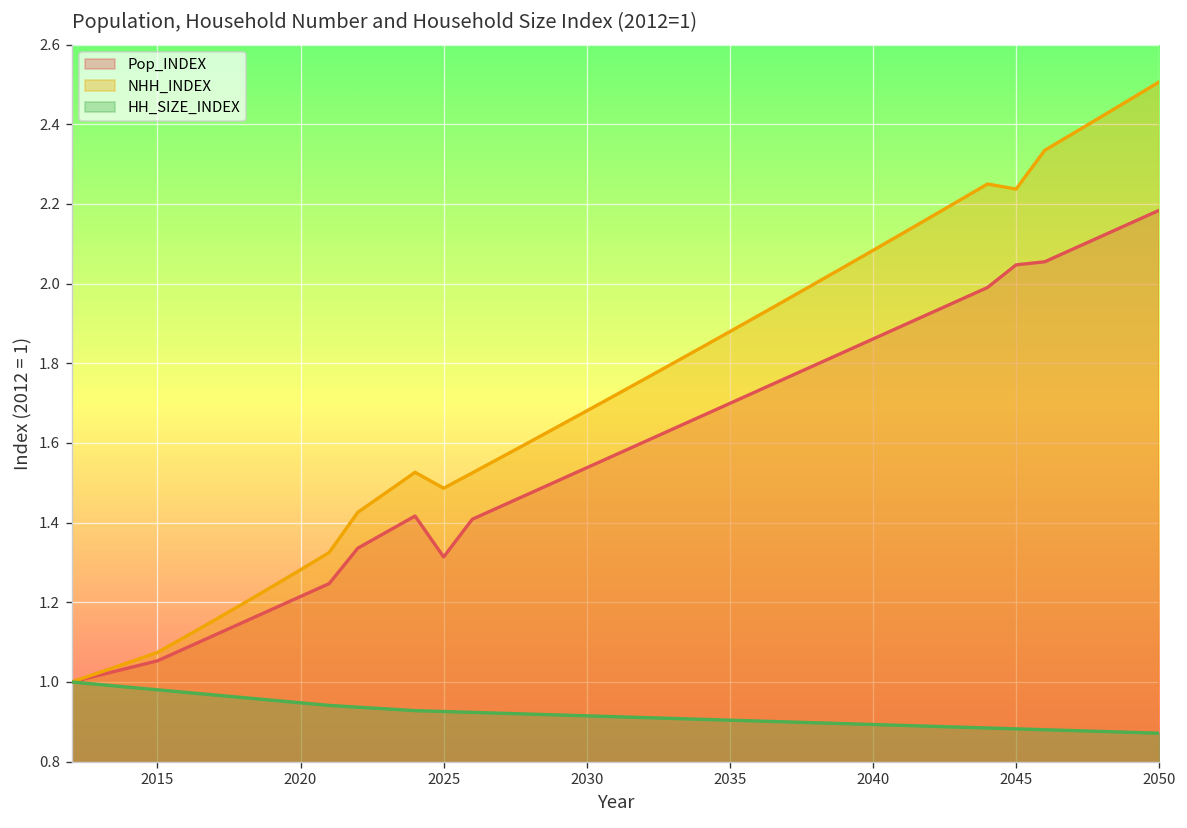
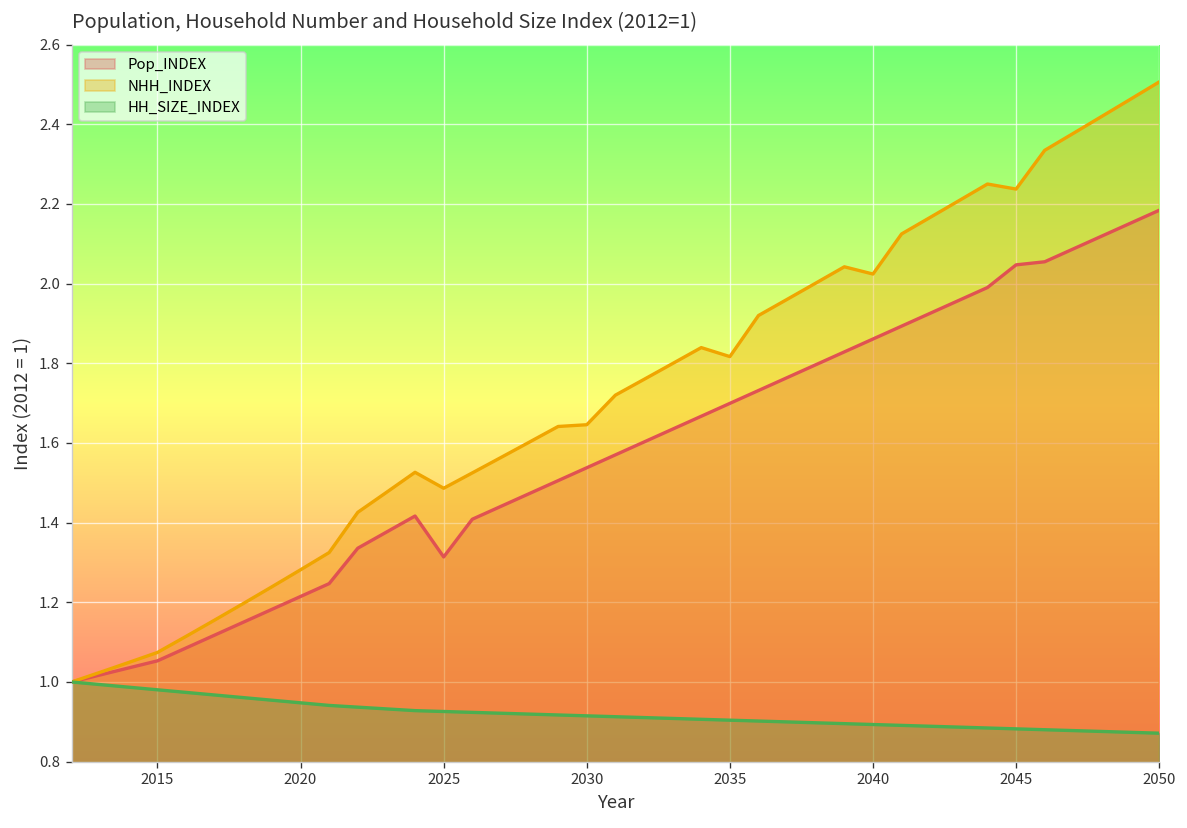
NHH_INDEX, 2030: 1.68 -> 1.65
NHH_INDEX, 2035: 1.88 -> 1.82
NHH_INDEX, 2040: 2.08 -> 2.02
